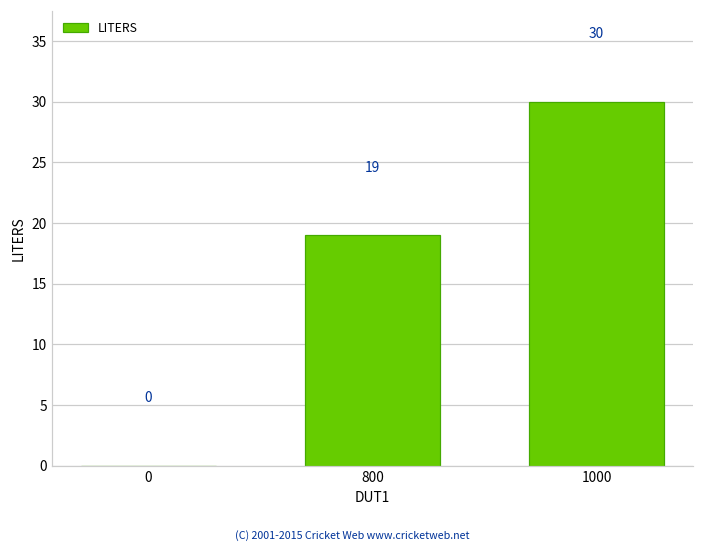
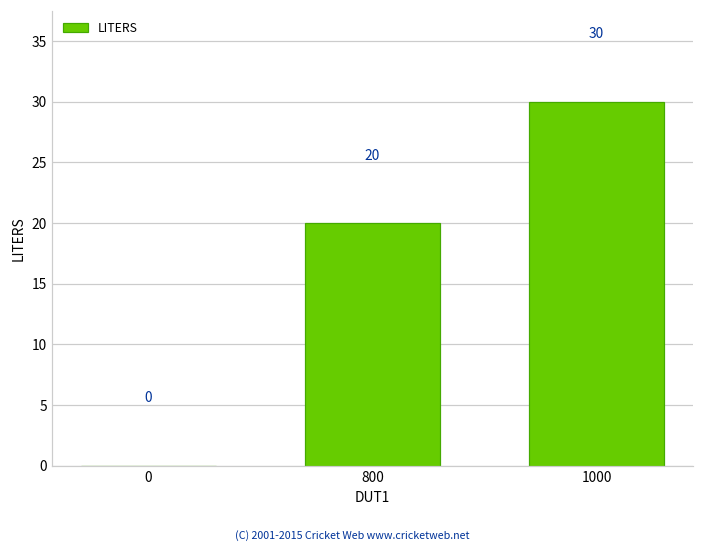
800: 19 -> 20
